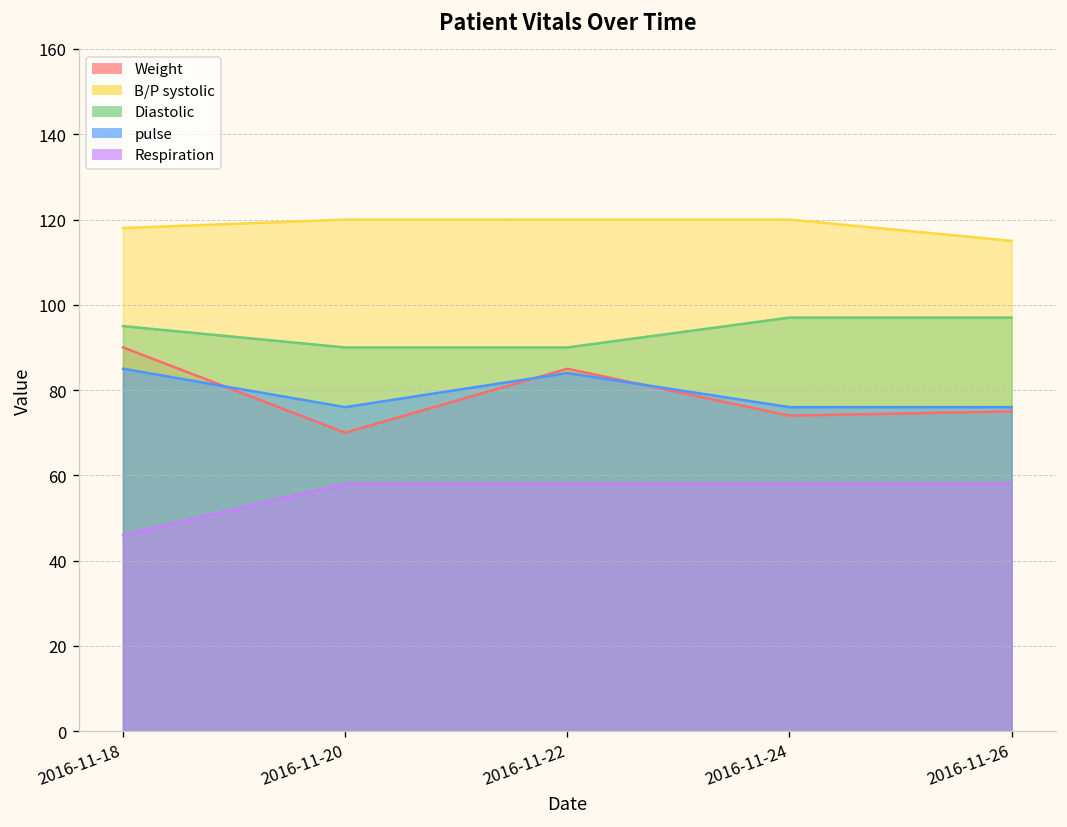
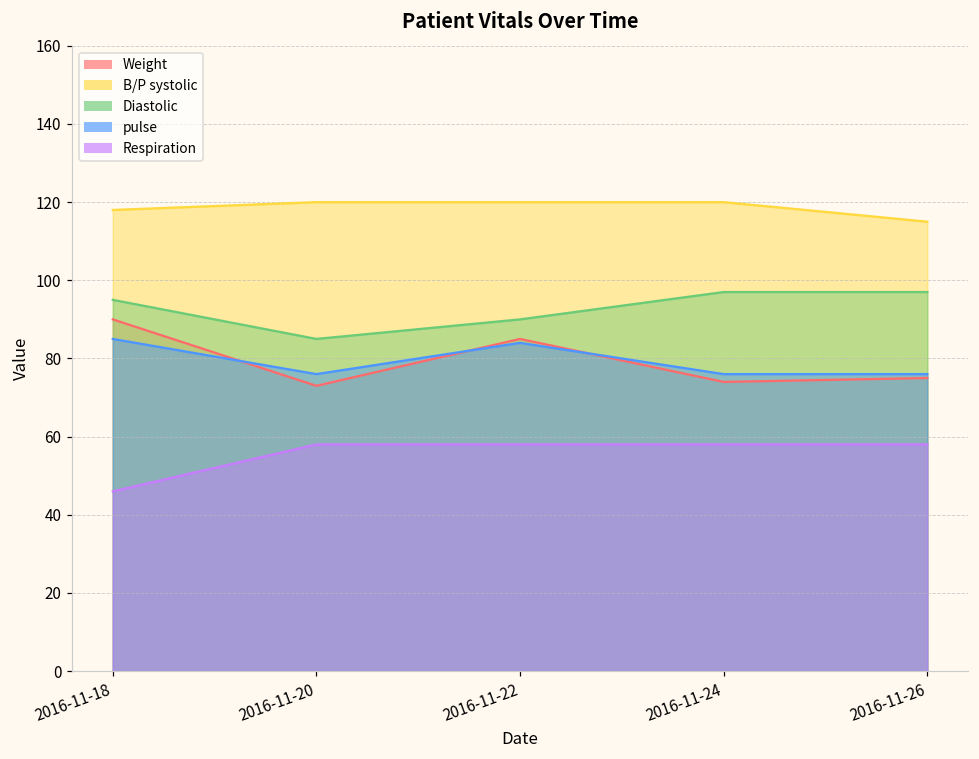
Weight, 2016-11-20: 70 -> 73
Diastolic, 2016-11-20: 90 -> 85
